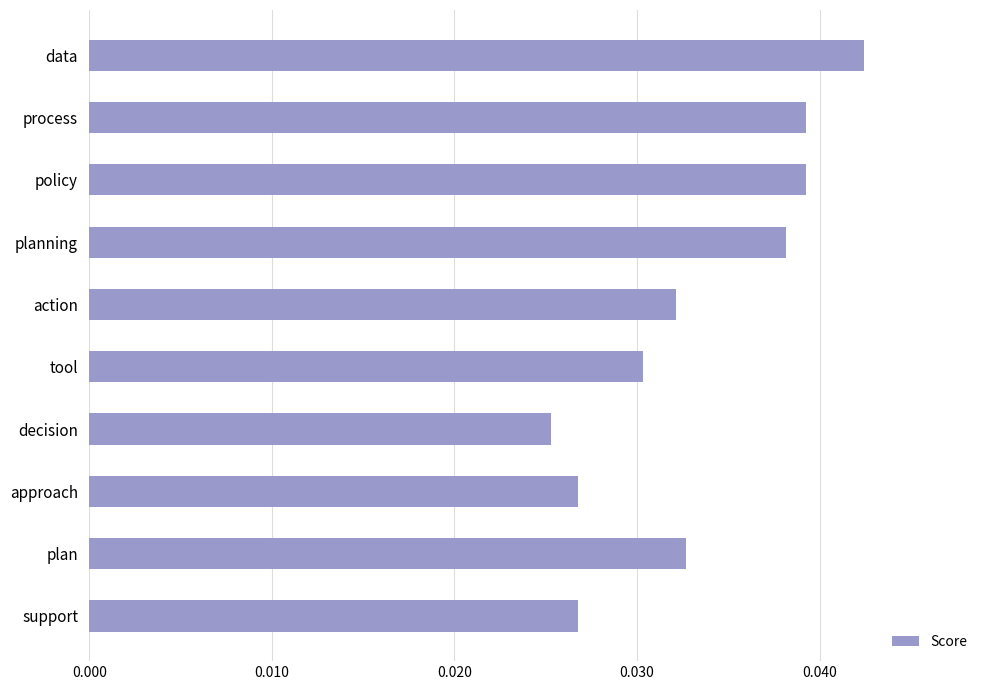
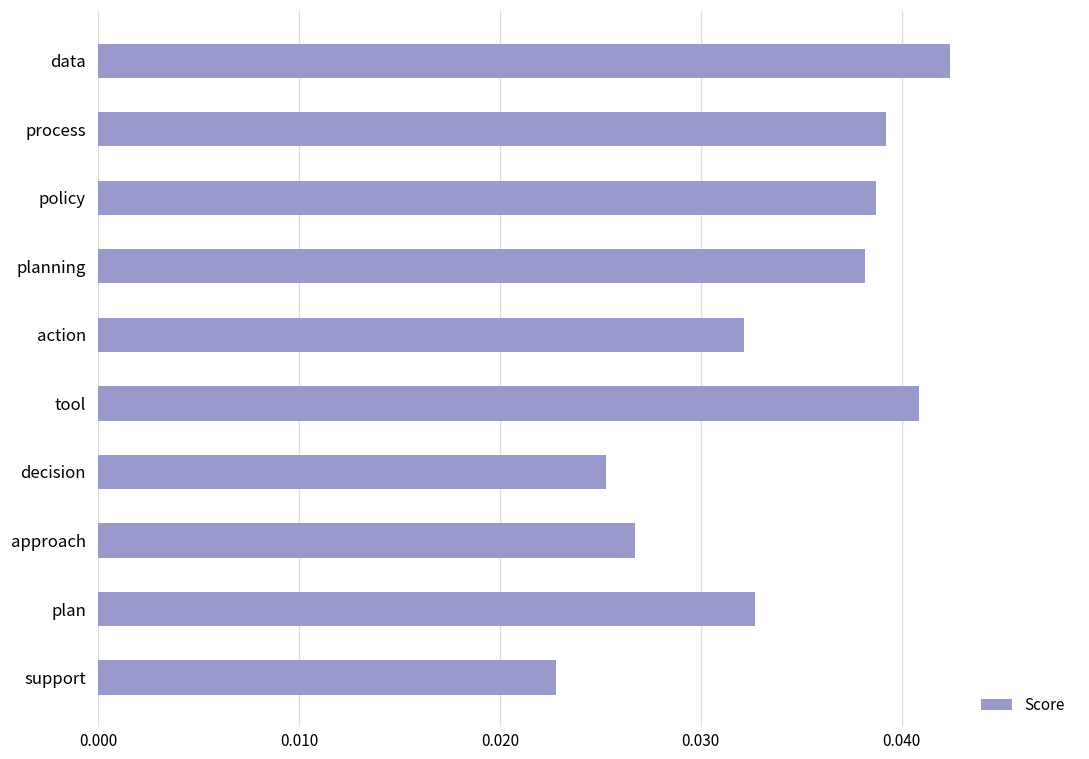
policy: 0.0392 -> 0.0387
tool: 0.0303 -> 0.0409
support: 0.0268 -> 0.0228
